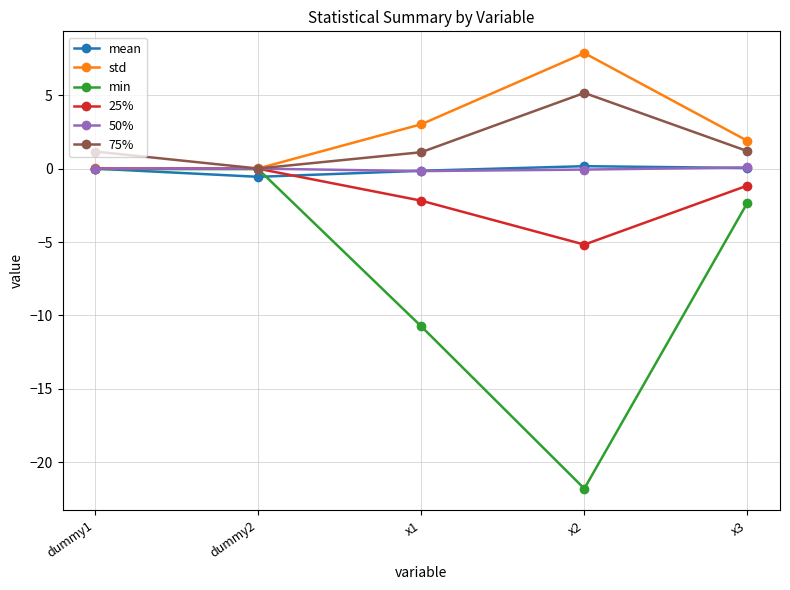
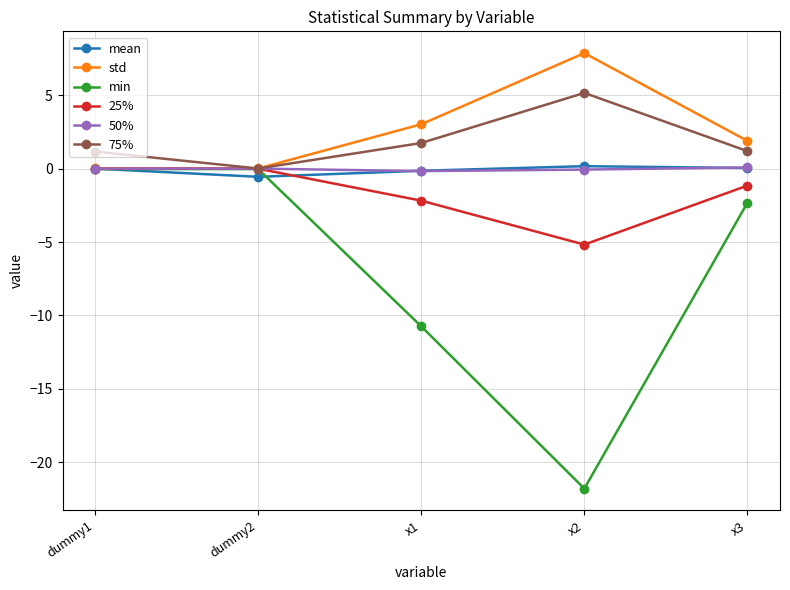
75%, x1: 1.1 -> 1.7
